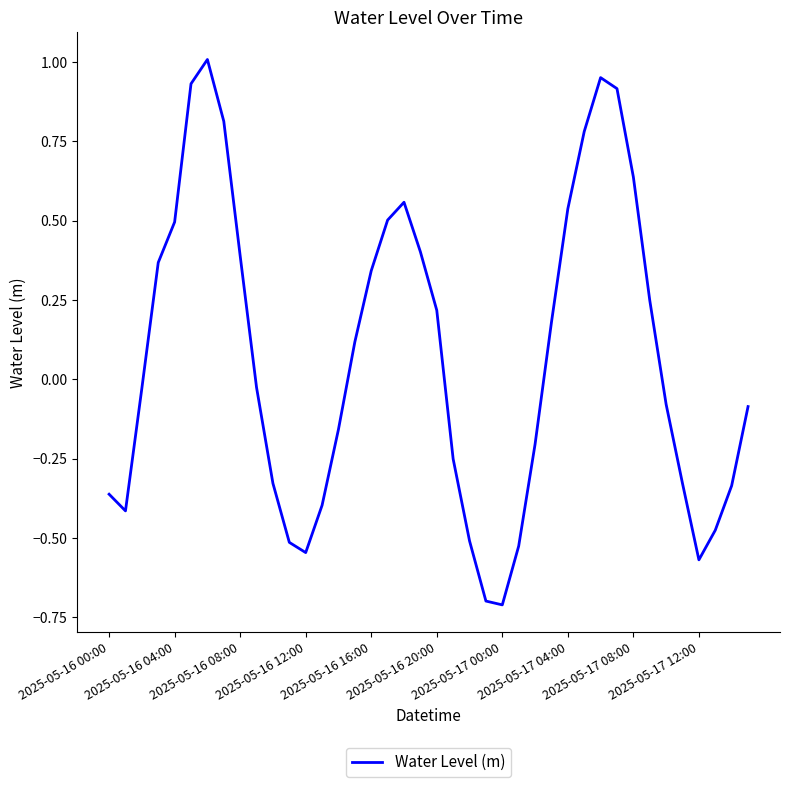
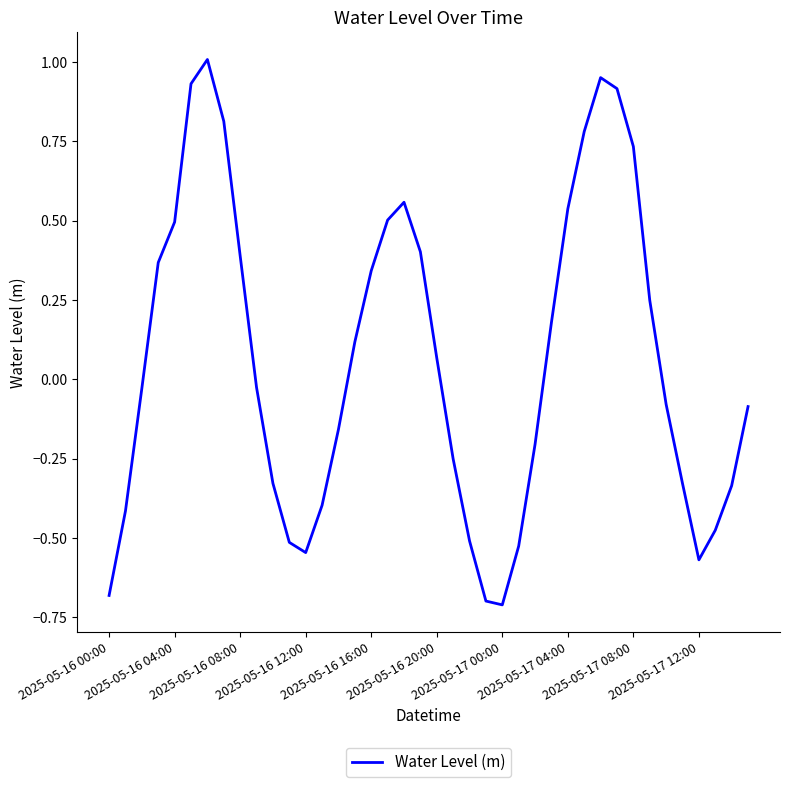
2025-05-16 00:00: -0.36 -> -0.68
2025-05-16 20:00: 0.22 -> 0.07
2025-05-17 08:00: 0.64 -> 0.73
